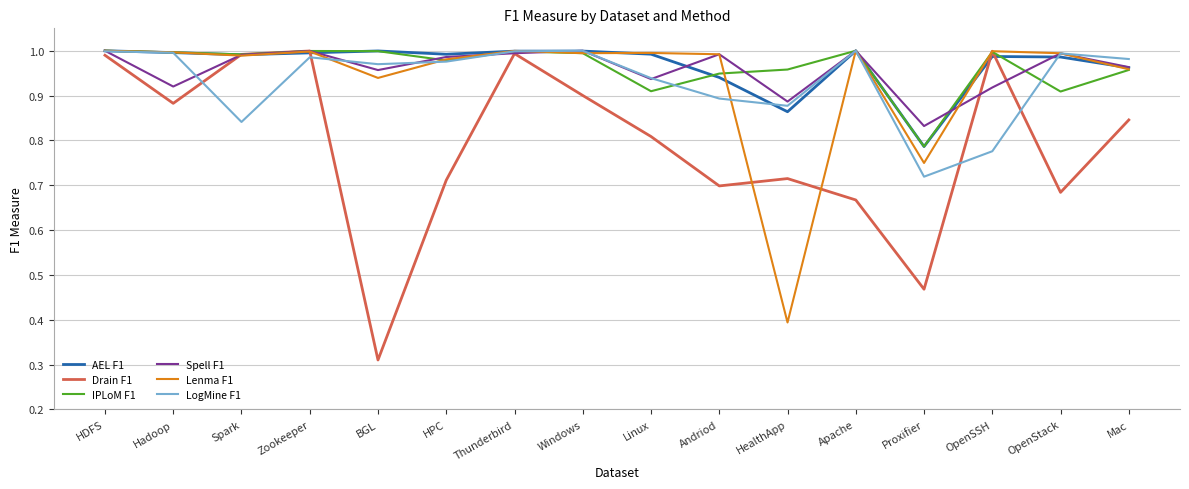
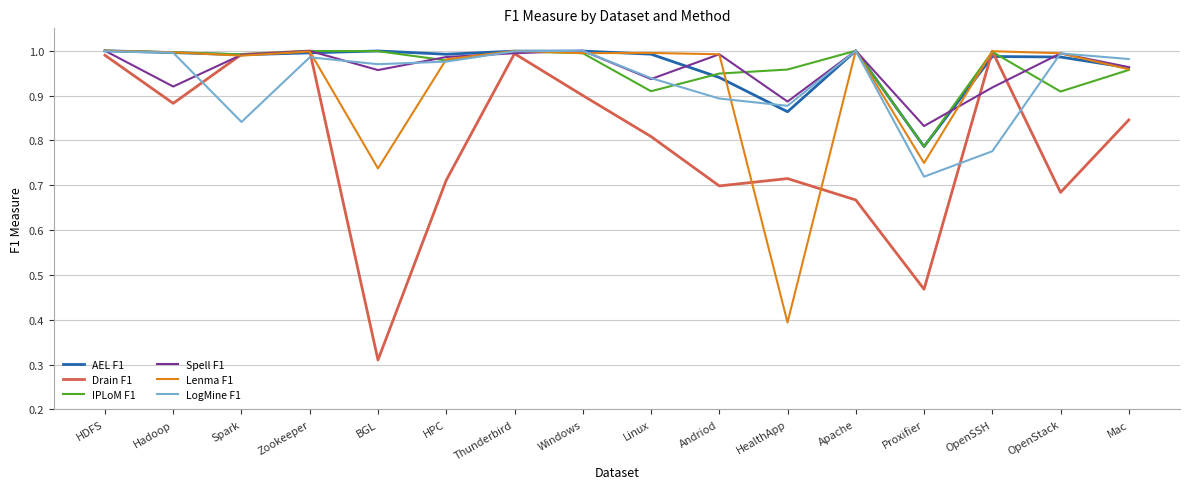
Lenma F1, BGL: 0.94 -> 0.74
